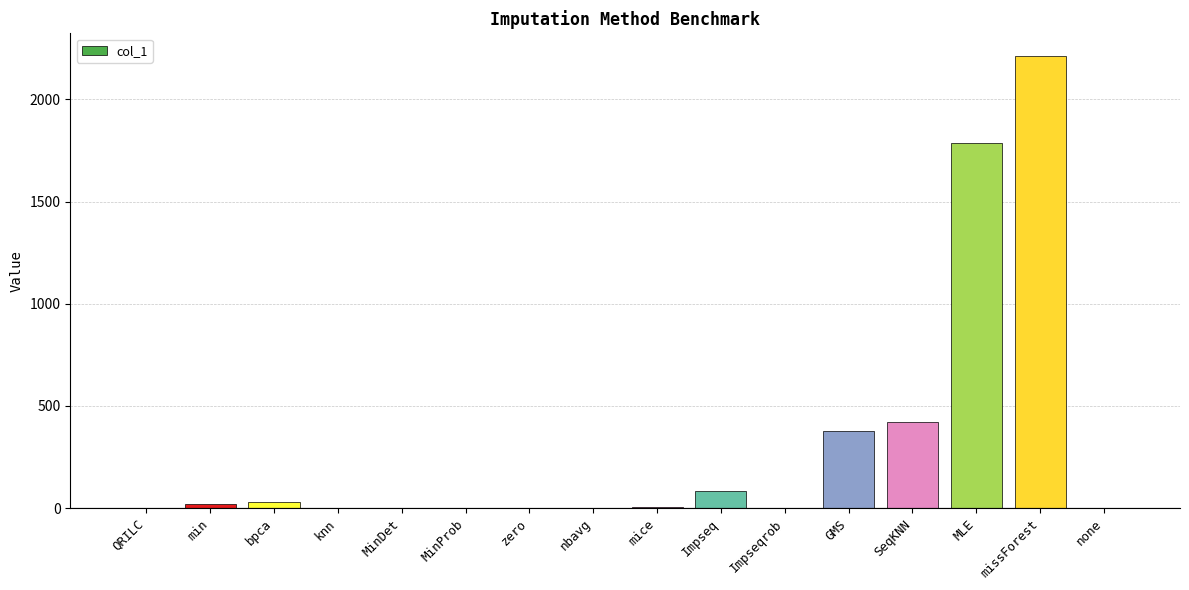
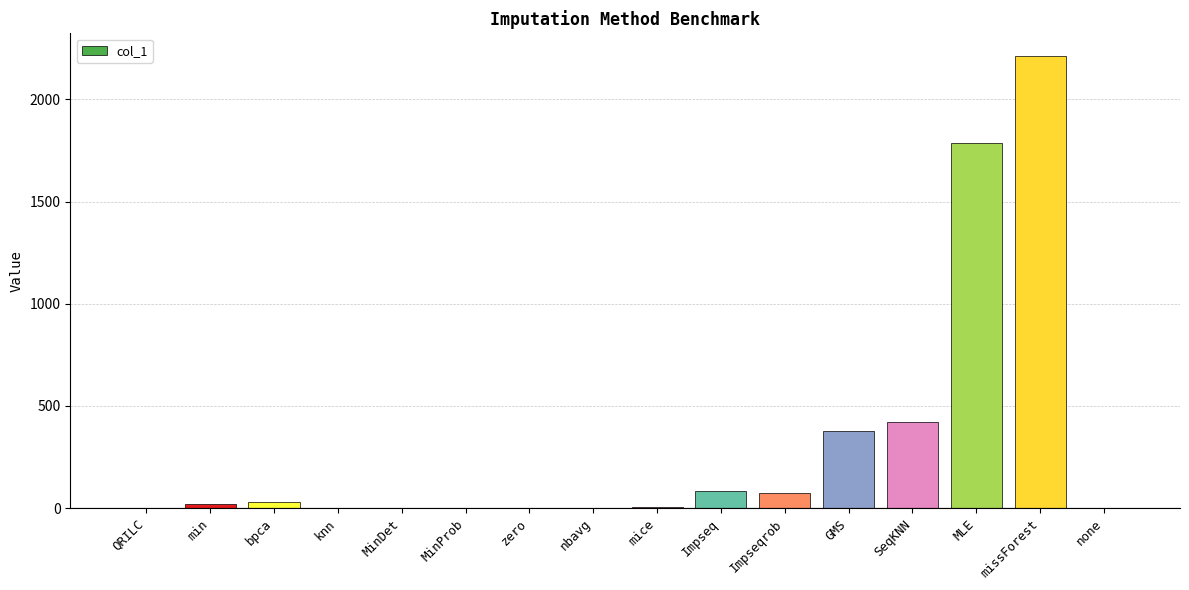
Impseqrob: 0 -> 70
